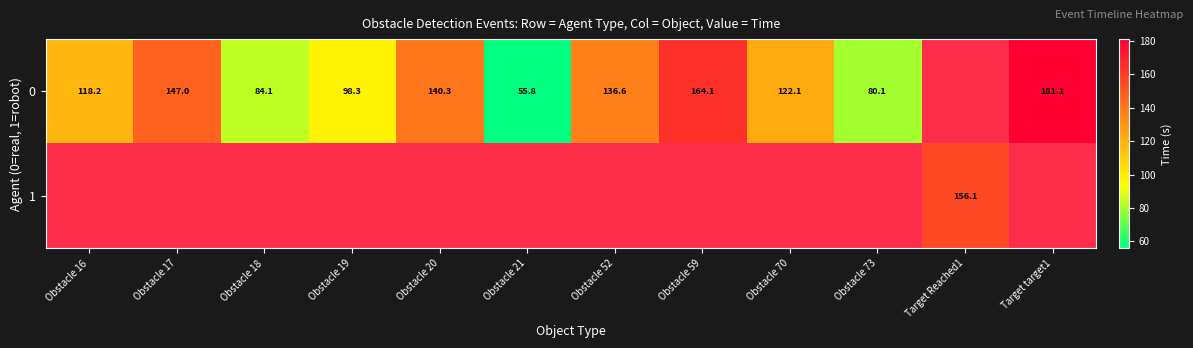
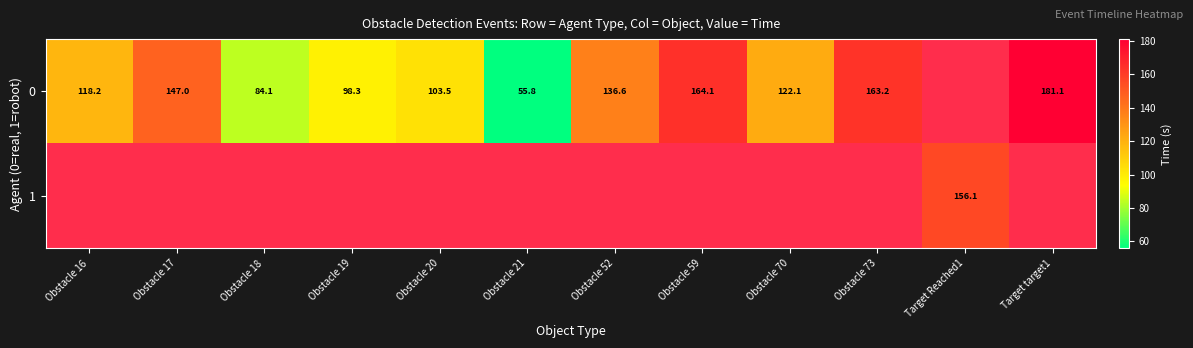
0, Obstacle 20: 140.3 -> 103.5
0, Obstacle 73: 80.1 -> 163.2
